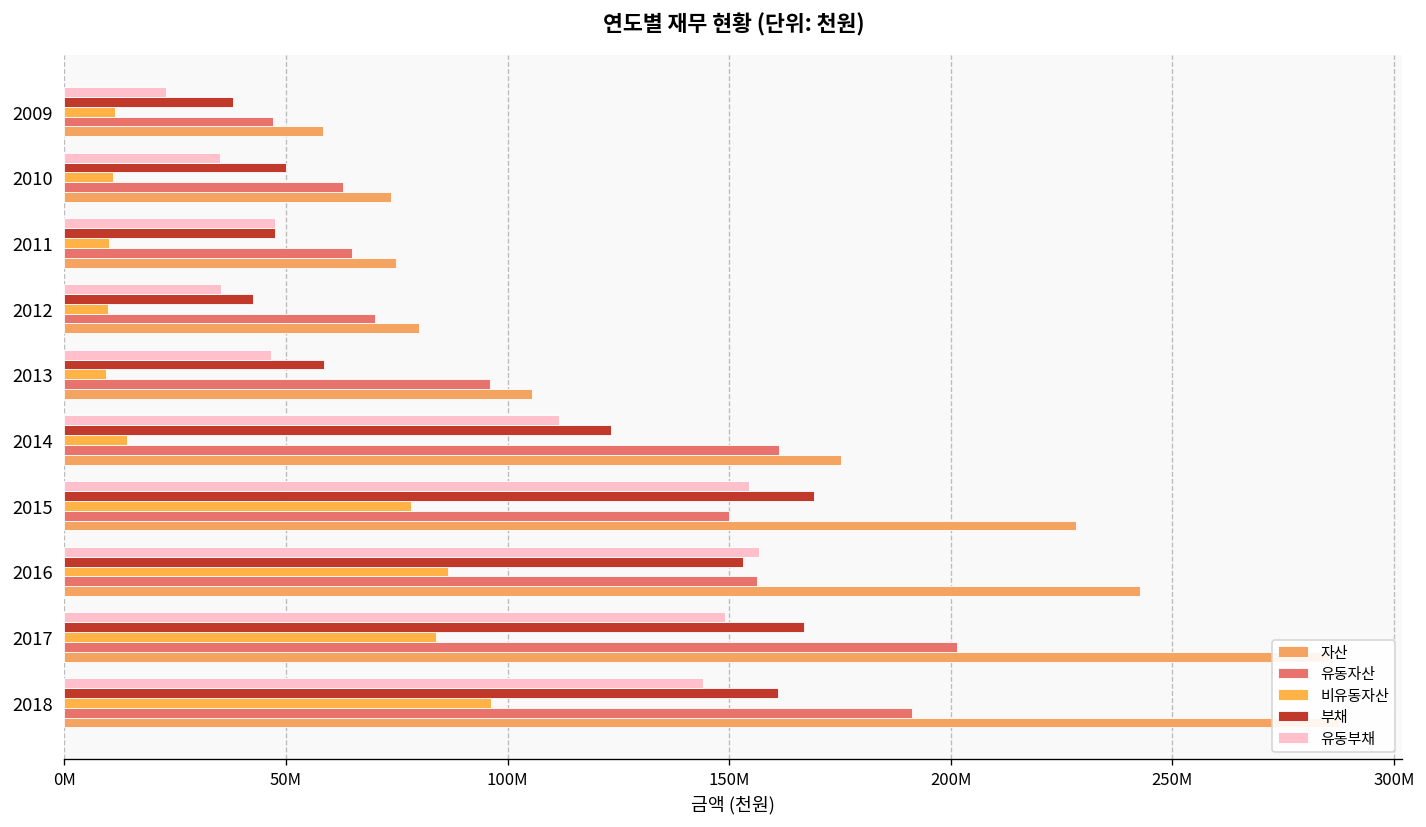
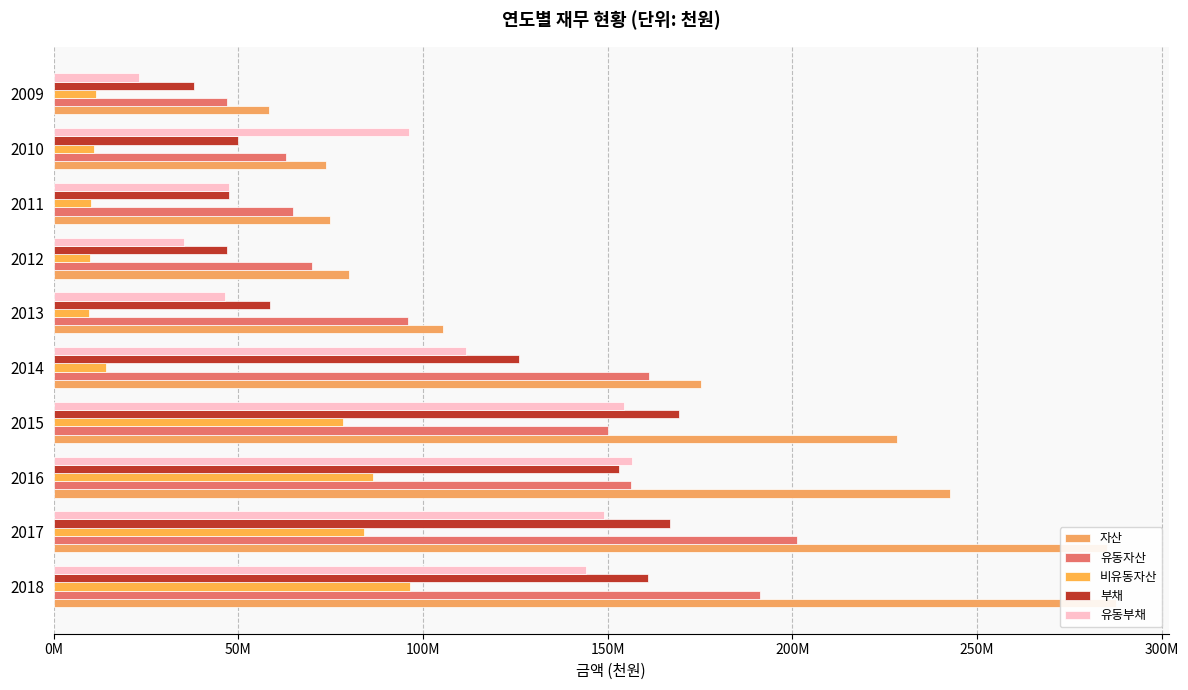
유동부채, 2010: 35000000 -> 96000000
부채, 2012: 42000000 -> 47000000
부채, 2014: 123000000 -> 126000000
